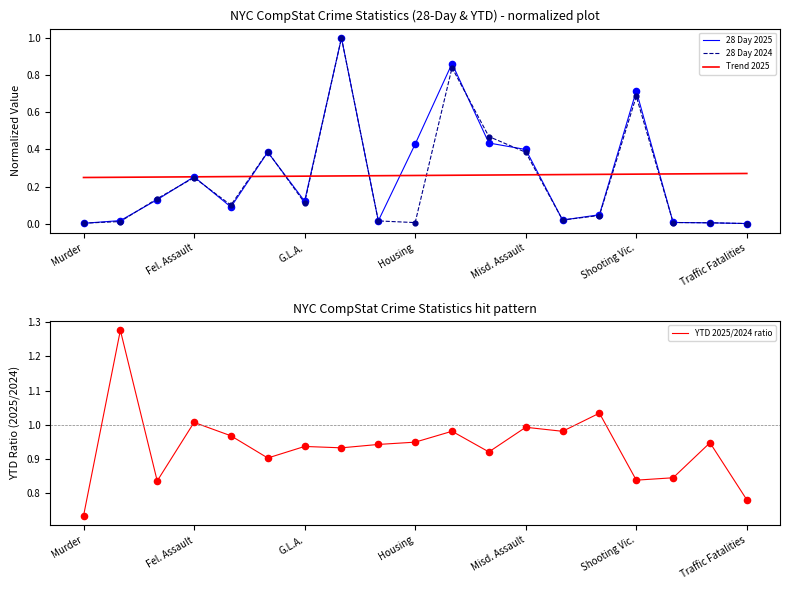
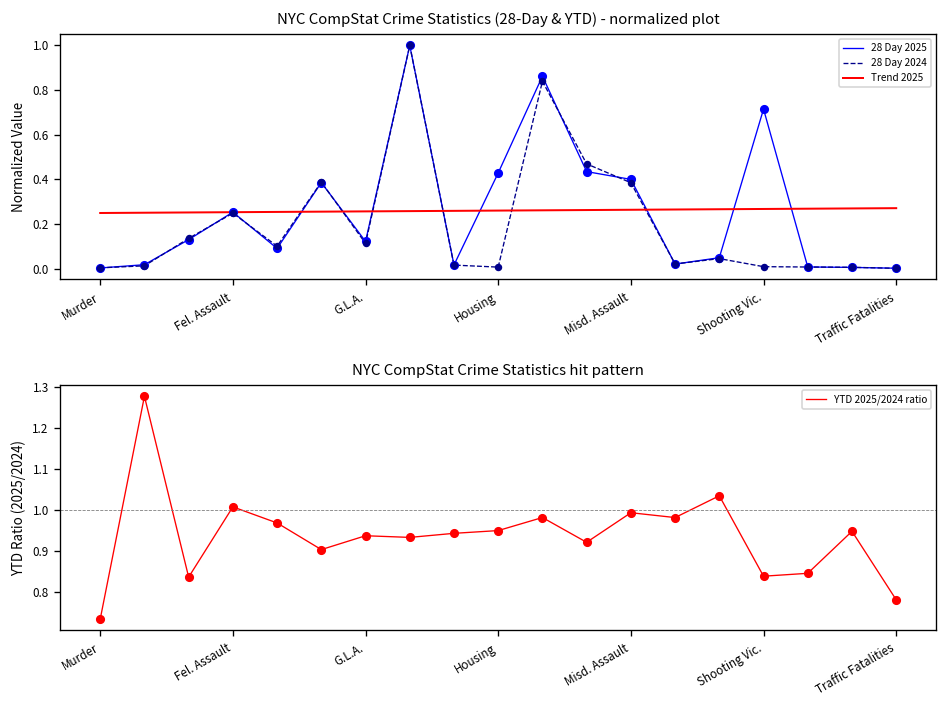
NYC CompStat Crime Statistics (28-Day & YTD) - normalized plot, 28 Day 2024, Shooting Vic.: 0.69 -> 0.01
